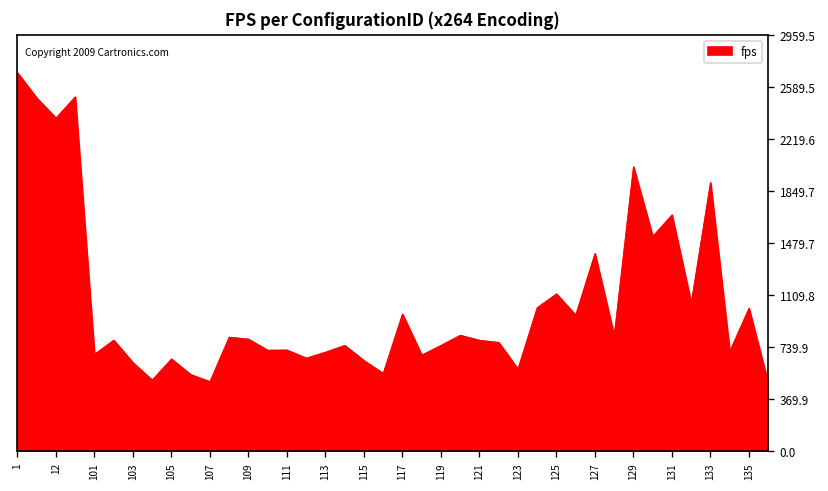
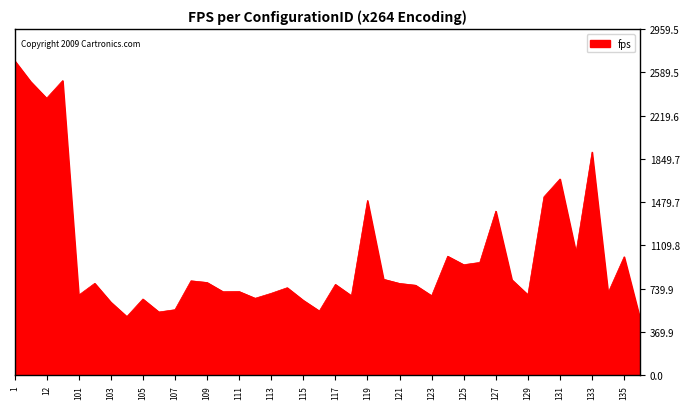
107: 490 -> 560
117: 970 -> 780
119: 750 -> 1490
123: 580 -> 680
125: 1120 -> 950
129: 2020 -> 690
